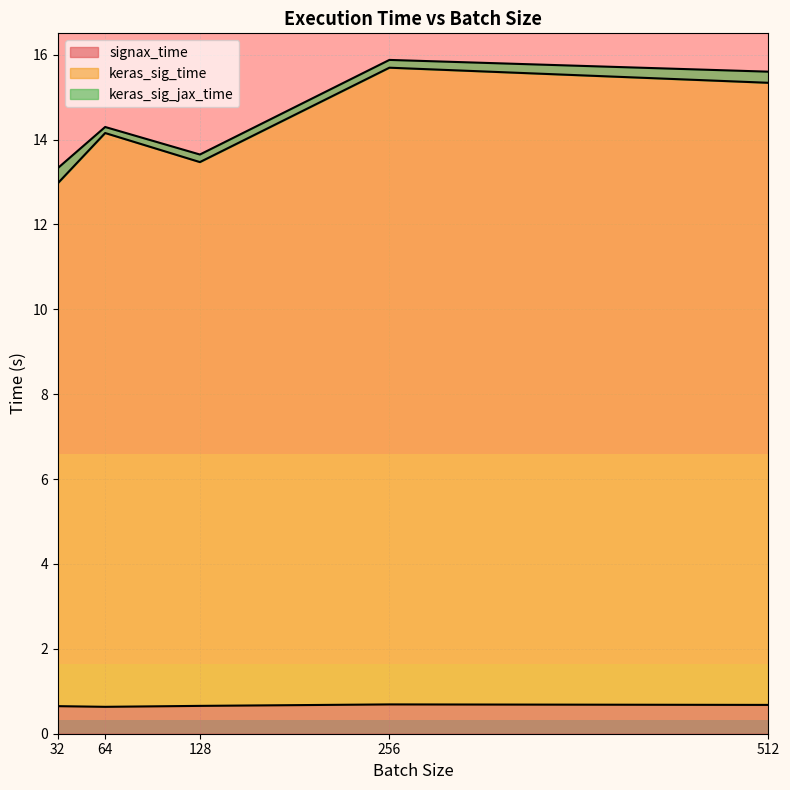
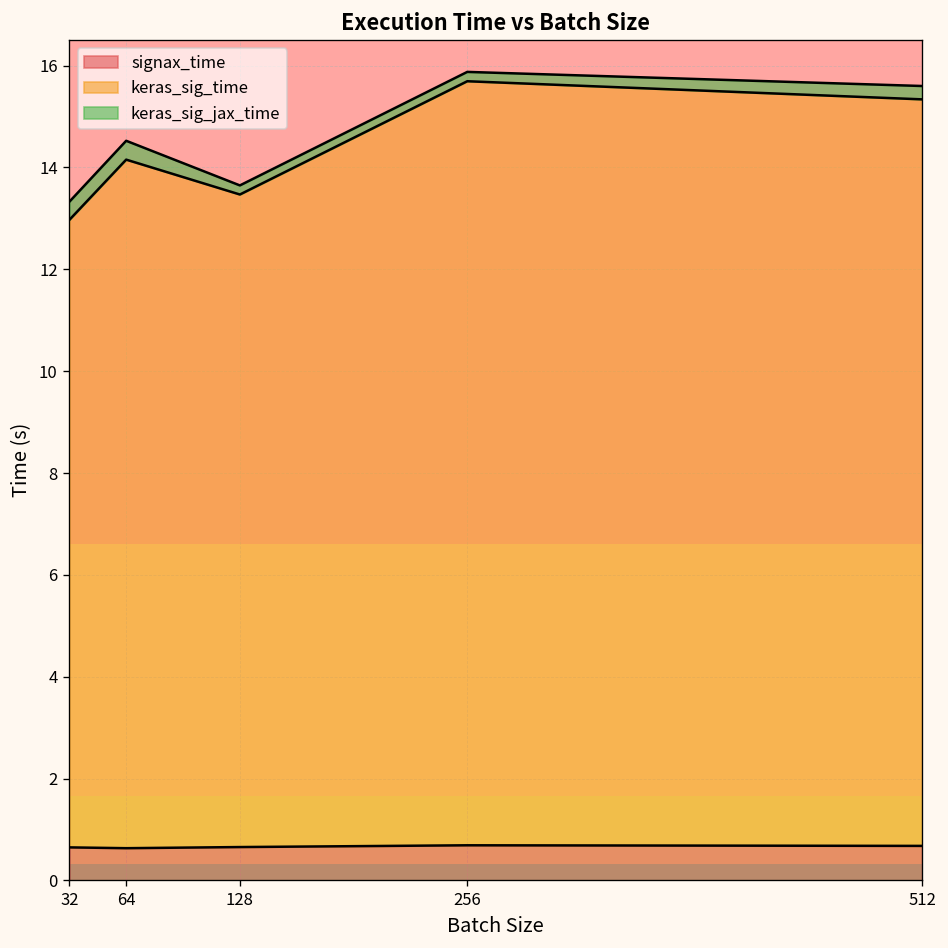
keras_sig_jax_time, 64: 0.1 -> 0.4
